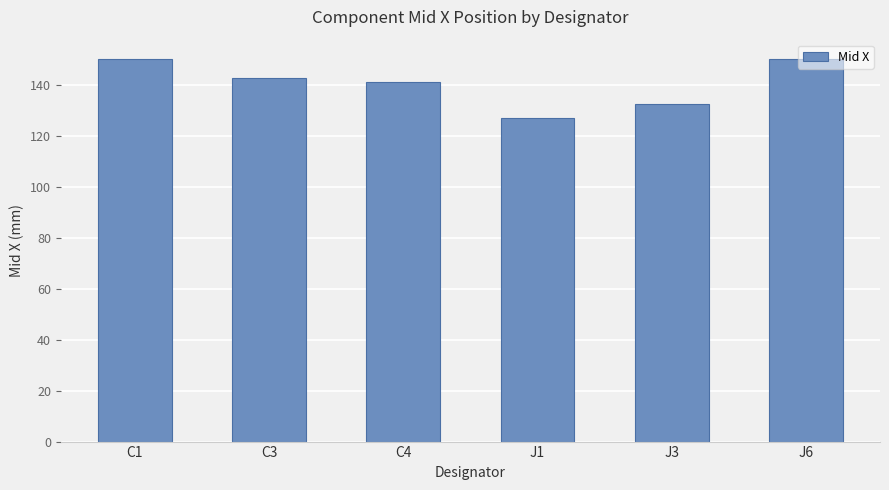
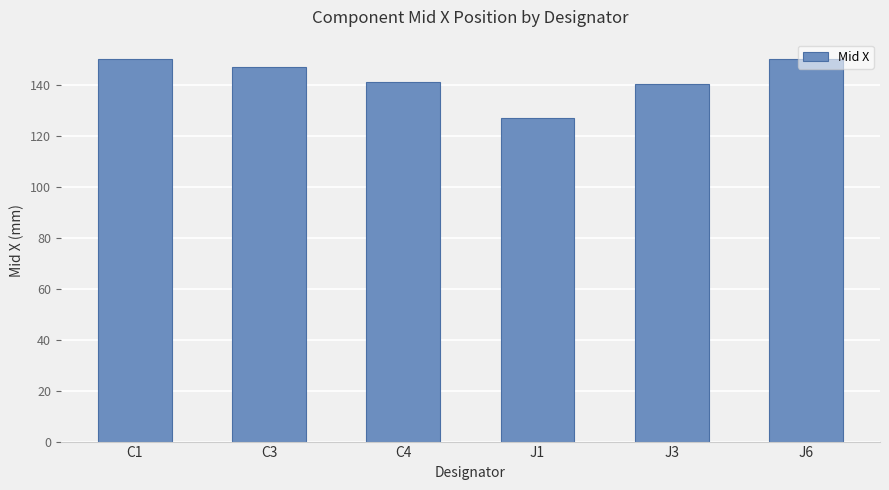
C3: 143 -> 147
J3: 133 -> 140
